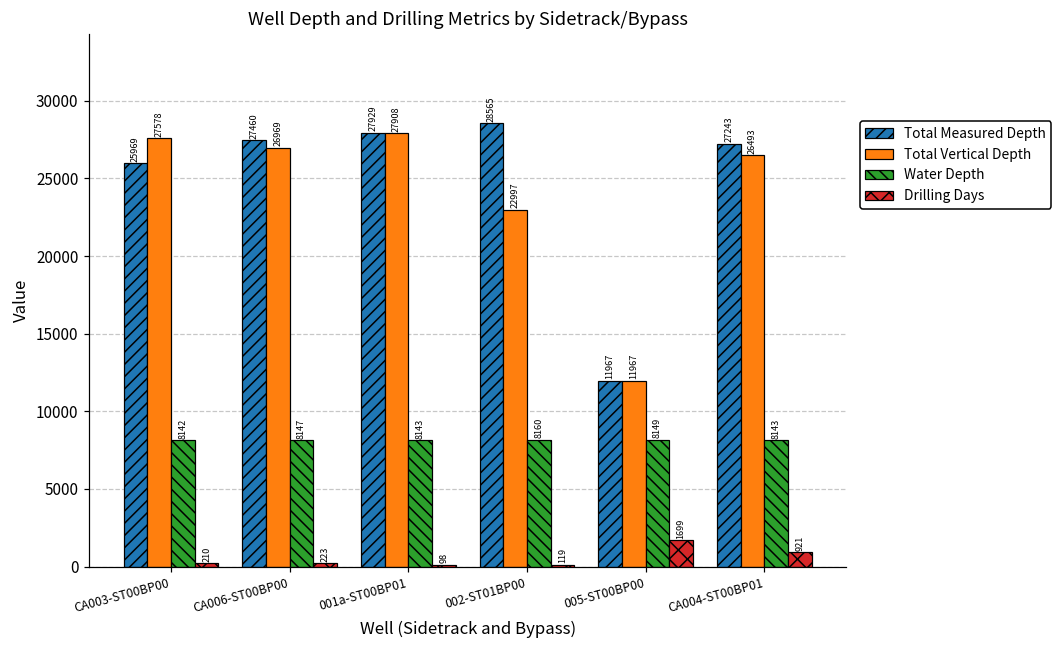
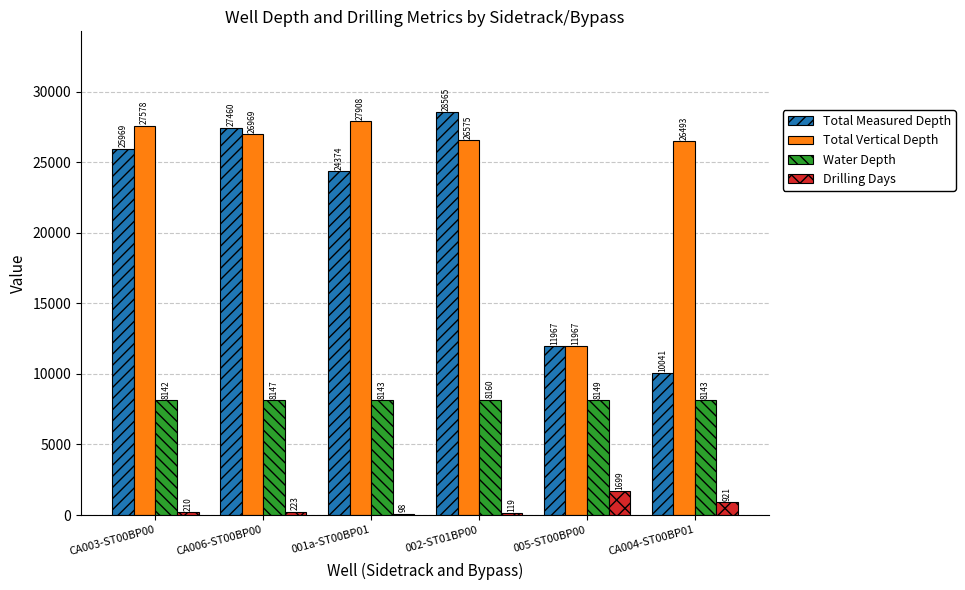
Total Measured Depth, 001a-ST00BP01: 27929 -> 24374
Total Vertical Depth, 002-ST01BP00: 22997 -> 26575
Total Measured Depth, CA004-ST00BP01: 27243 -> 10041
